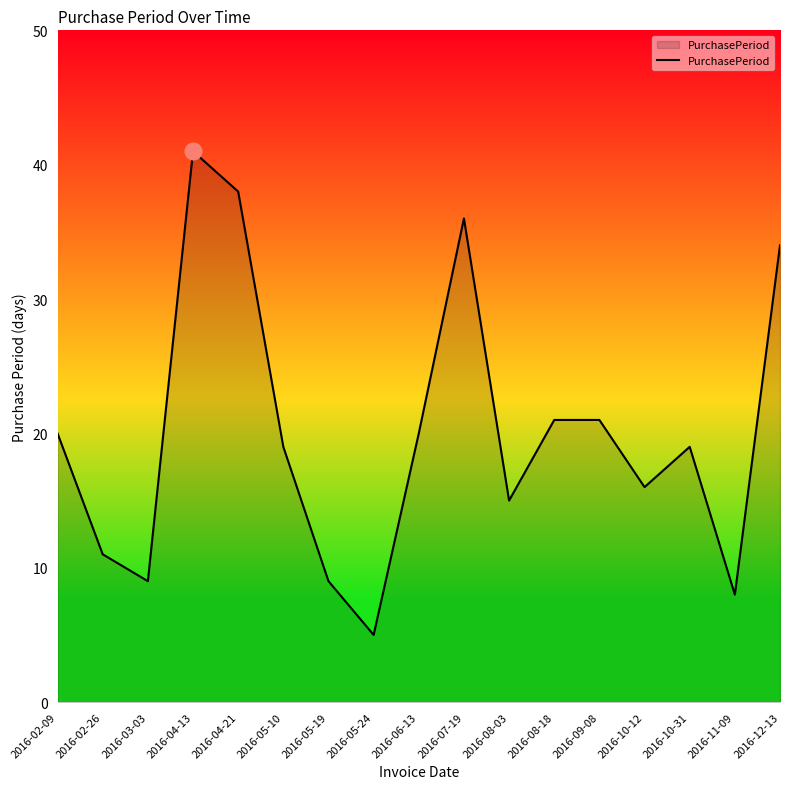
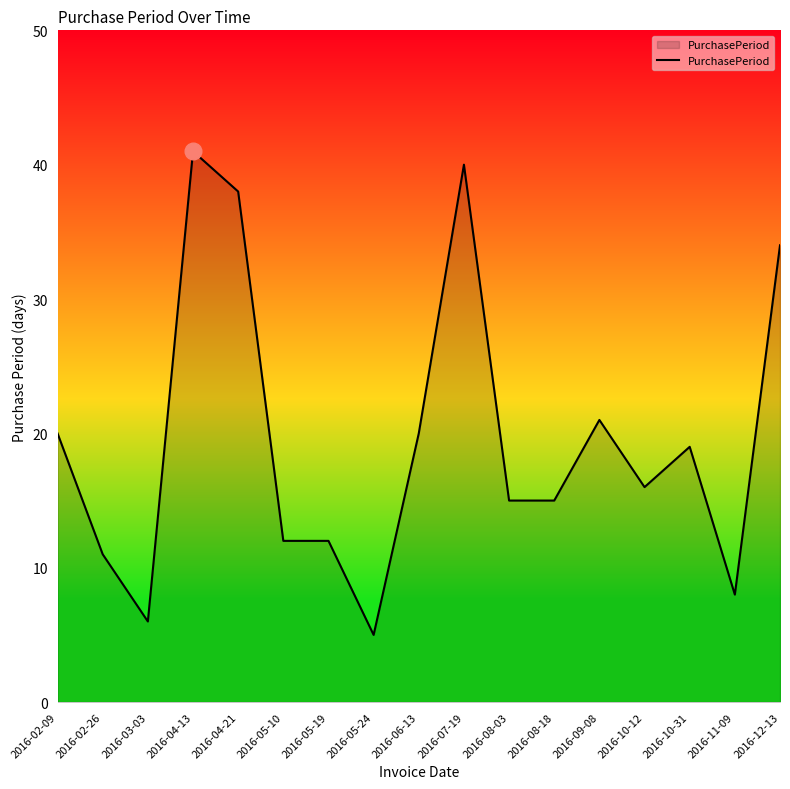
PurchasePeriod, 2016-03-03: 9 -> 6
PurchasePeriod, 2016-05-10: 19 -> 12
PurchasePeriod, 2016-05-19: 9 -> 12
PurchasePeriod, 2016-07-19: 36 -> 40
PurchasePeriod, 2016-08-18: 21 -> 15
